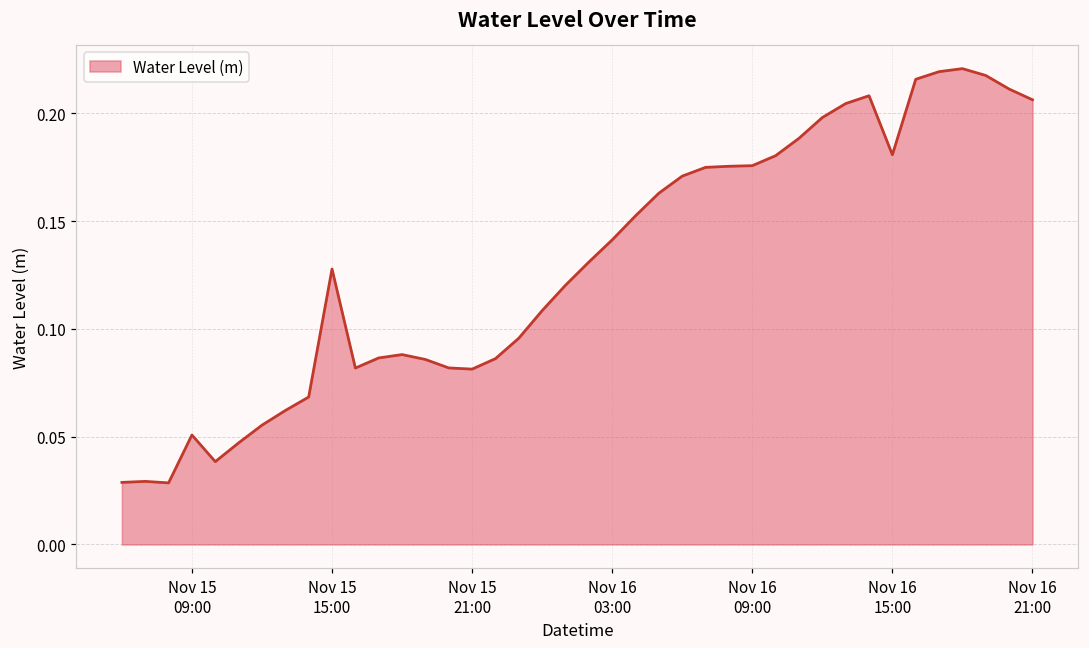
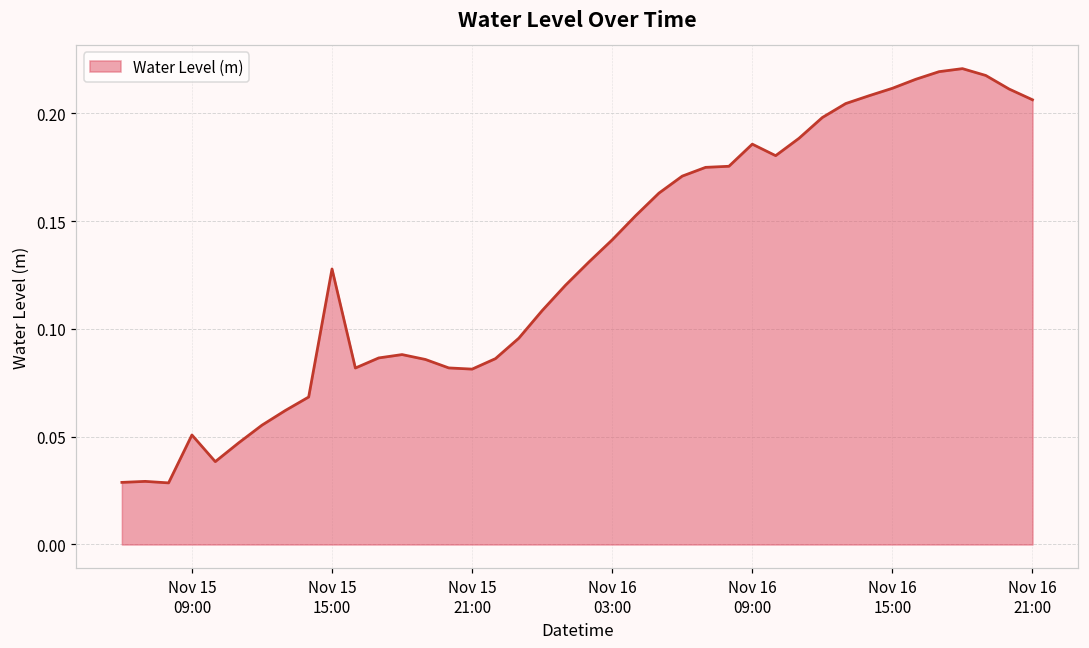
Nov 16 09:00: 0.176 -> 0.186
Nov 16 15:00: 0.181 -> 0.212
